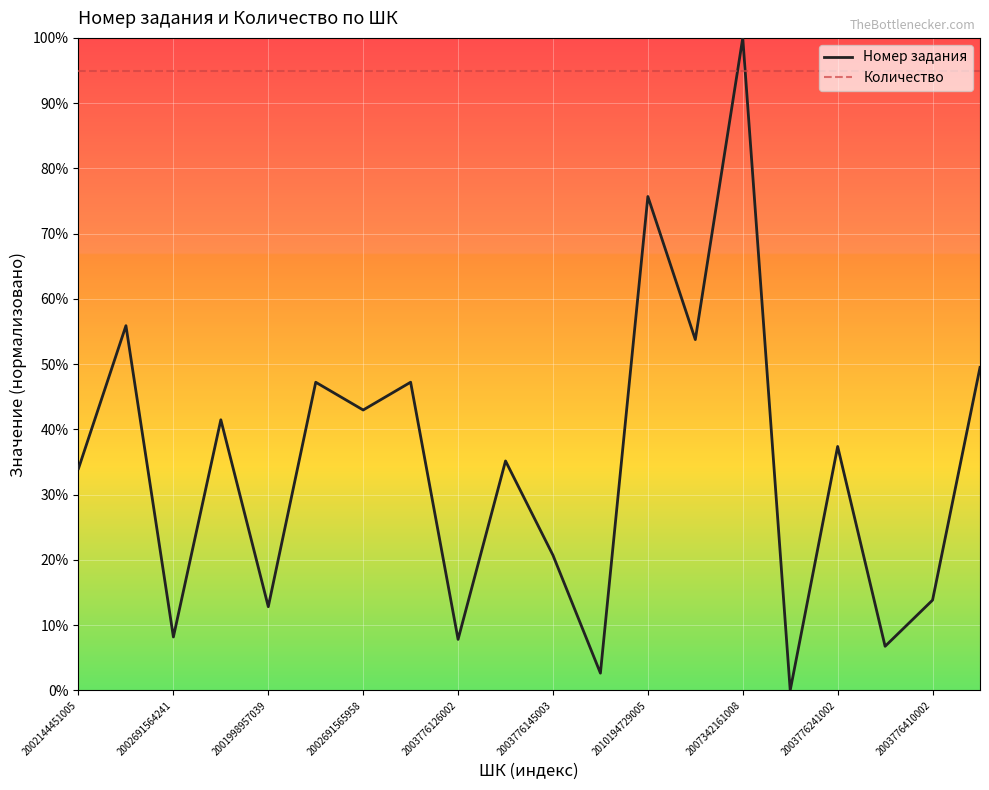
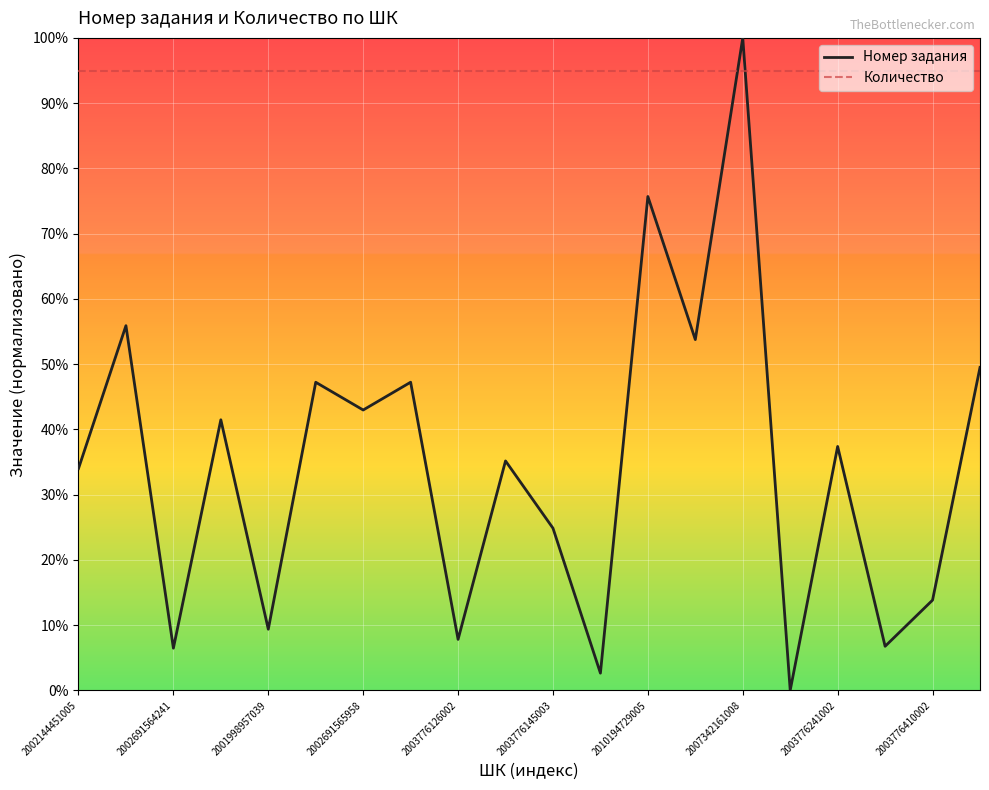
Номер задания, 2002691564241: 8% -> 6%
Номер задания, 2001998957039: 13% -> 9%
Номер задания, 2003776145003: 21% -> 25%
